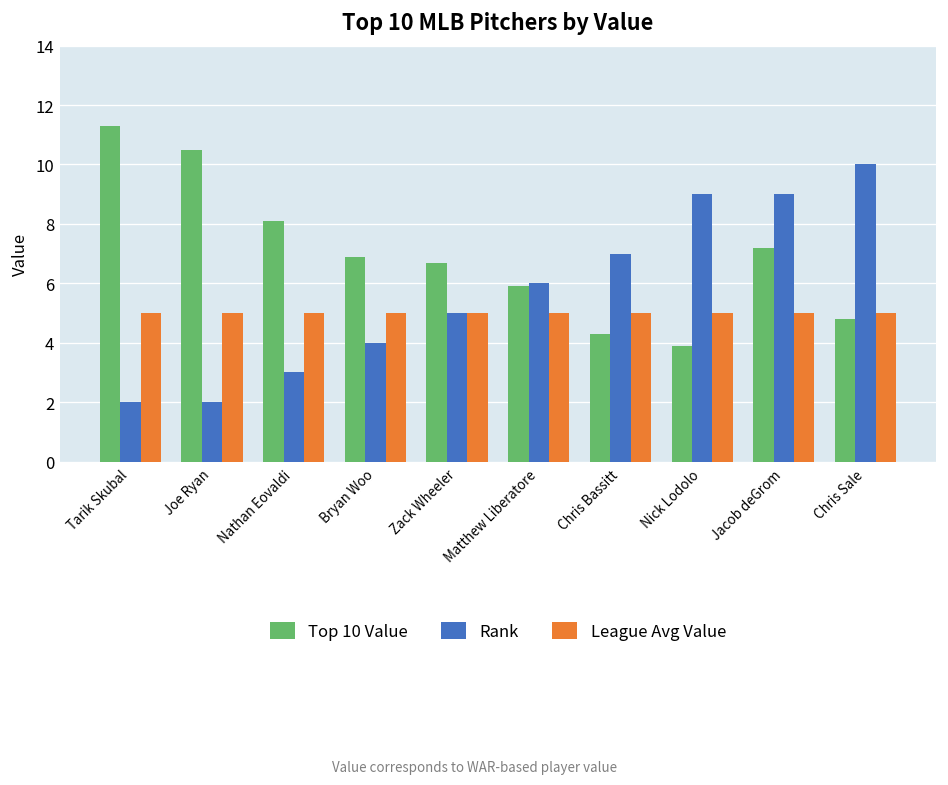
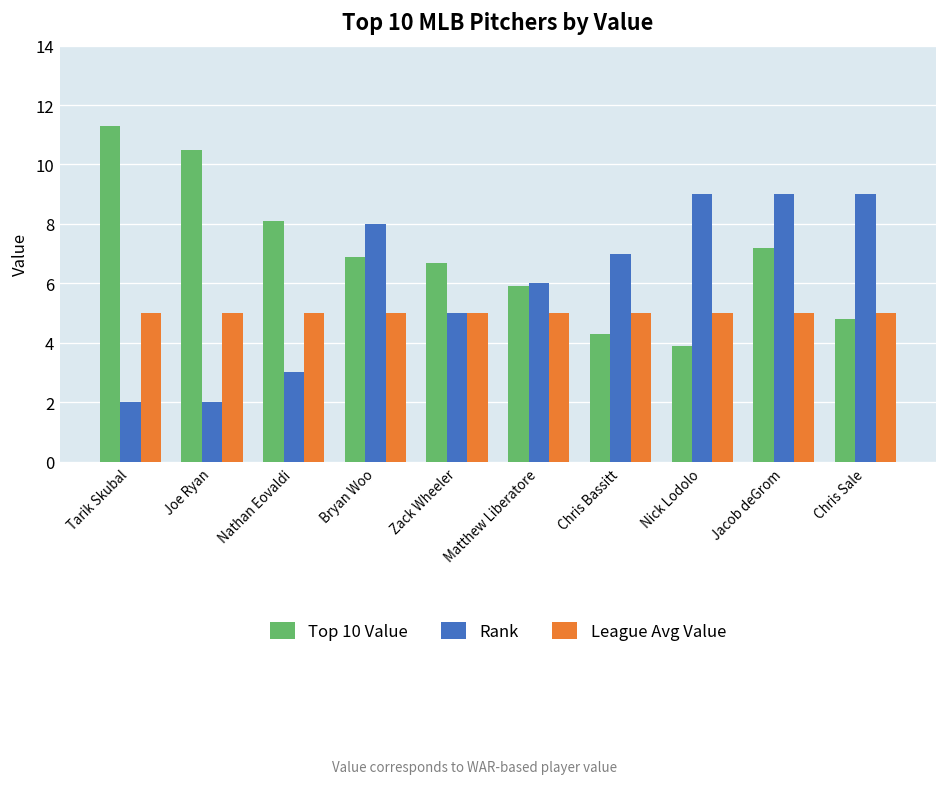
Rank, Bryan Woo: 4 -> 8
Rank, Chris Sale: 10 -> 9
